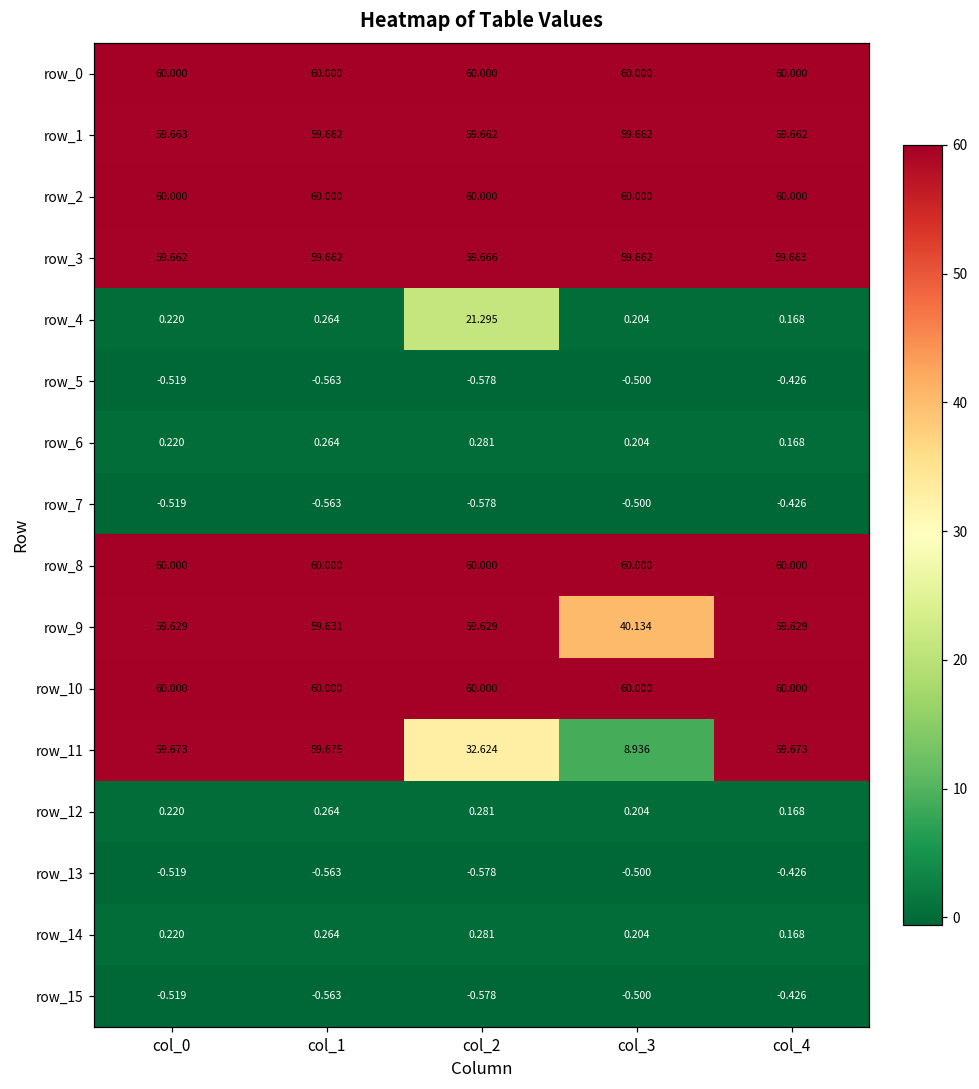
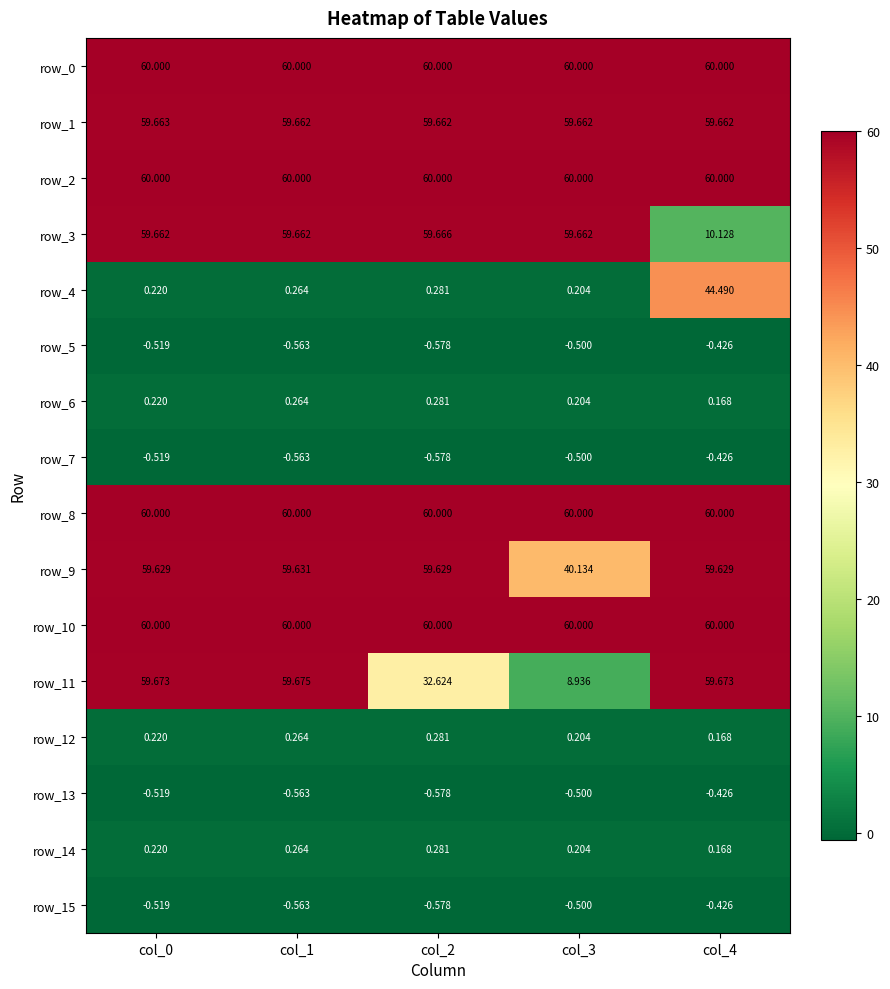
row_3, col_4: 59.663 -> 10.128
row_4, col_2: 21.295 -> 0.281
row_4, col_4: 0.168 -> 44.490
